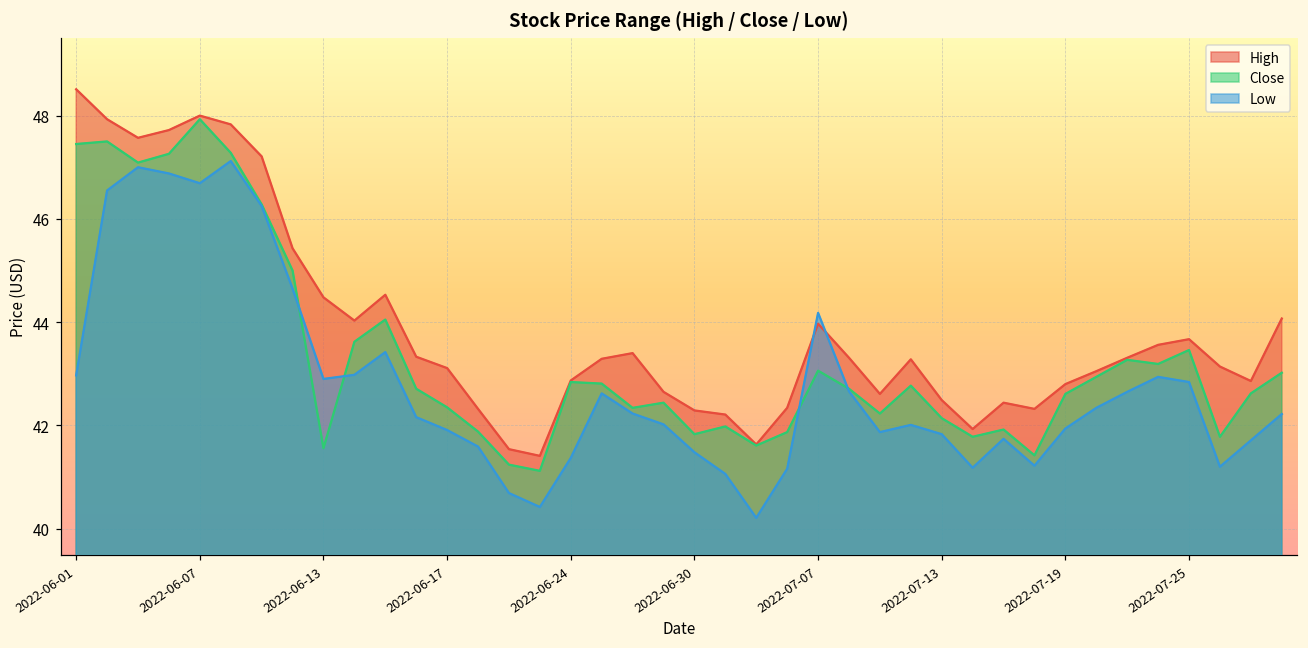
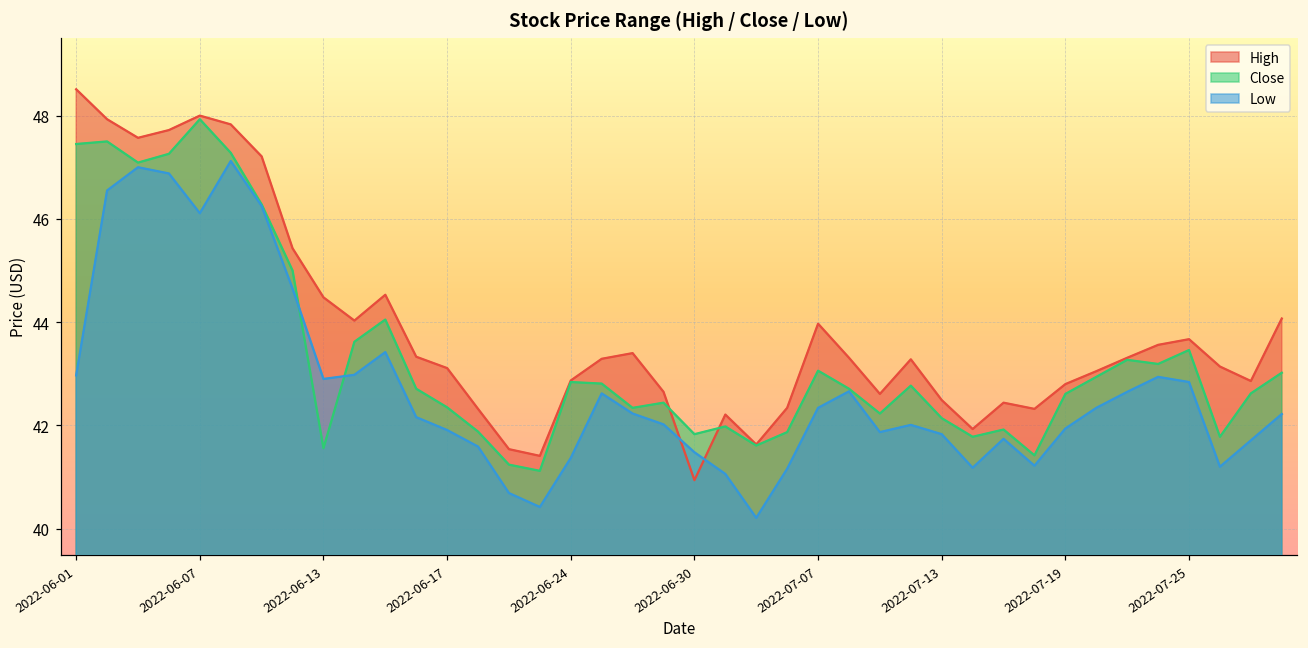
Low, 2022-06-07: 46.7 -> 46.1
High, 2022-06-30: 42.3 -> 40.9
Low, 2022-07-07: 44.2 -> 42.3
